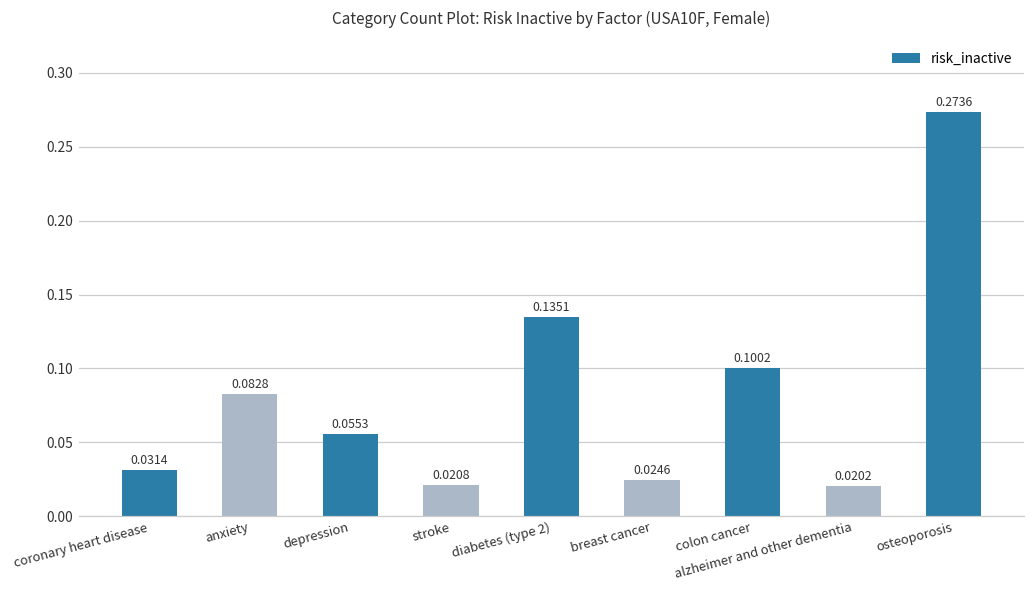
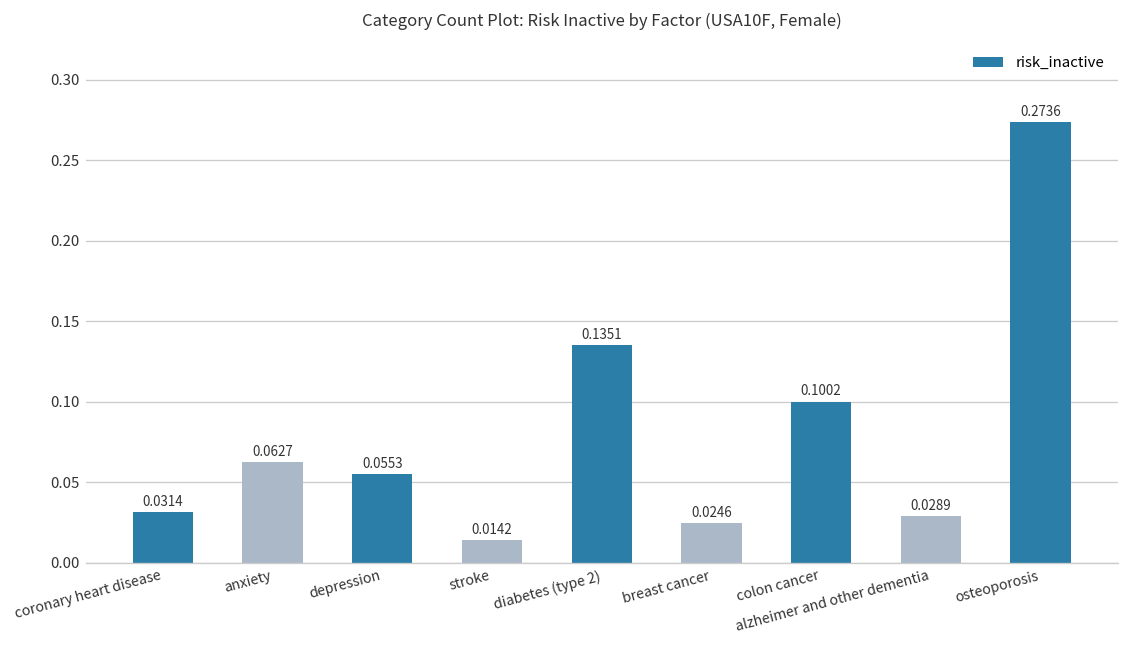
anxiety: 0.0828 -> 0.0627
stroke: 0.0208 -> 0.0142
alzheimer and other dementia: 0.0202 -> 0.0289
